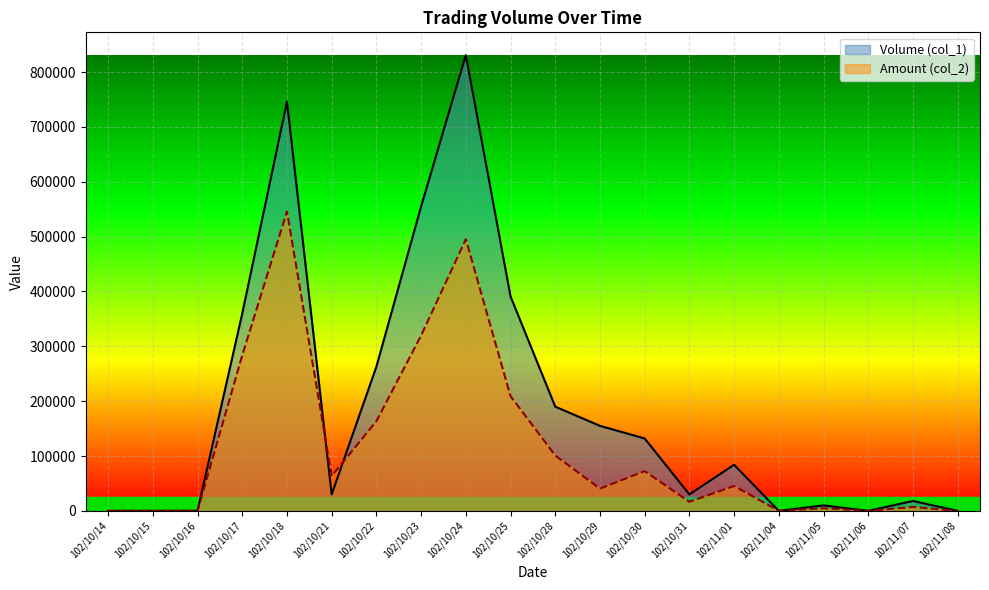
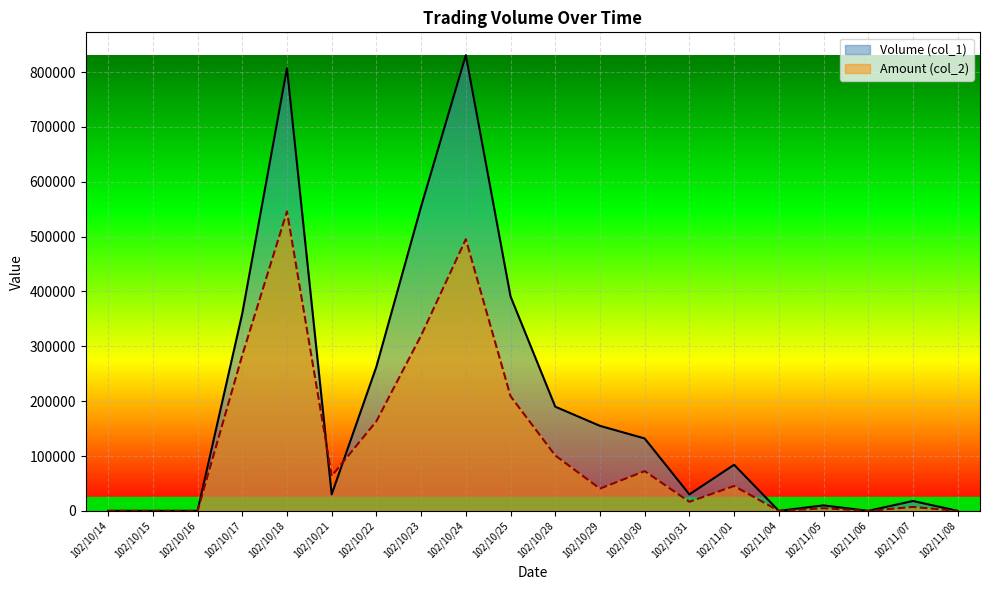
Volume (col_1), 102/10/18: 750000 -> 810000
